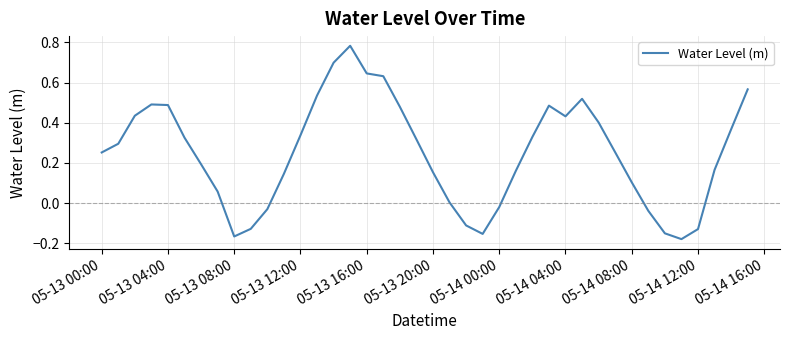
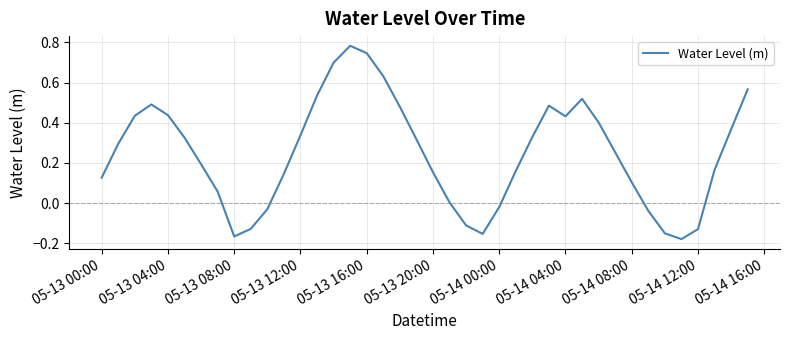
05-13 00:00: 0.25 -> 0.13
05-13 04:00: 0.49 -> 0.44
05-13 16:00: 0.65 -> 0.75
